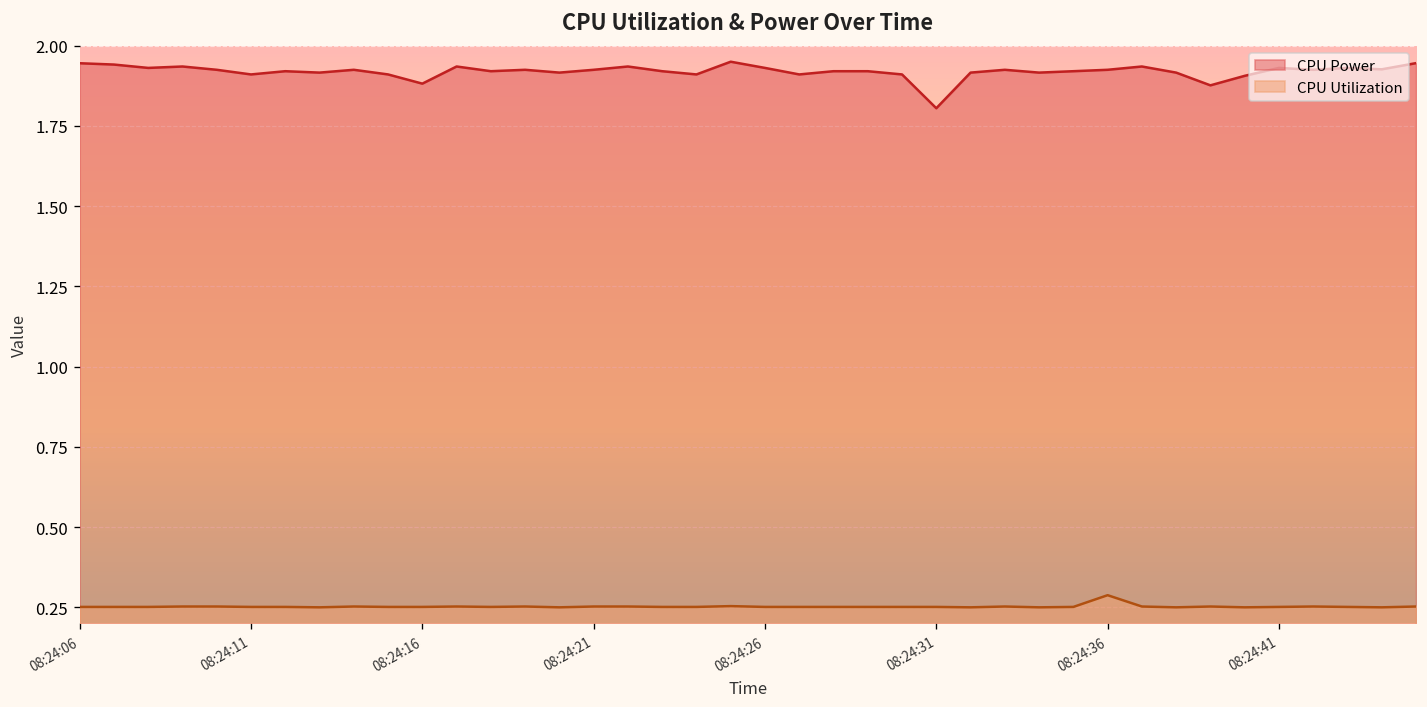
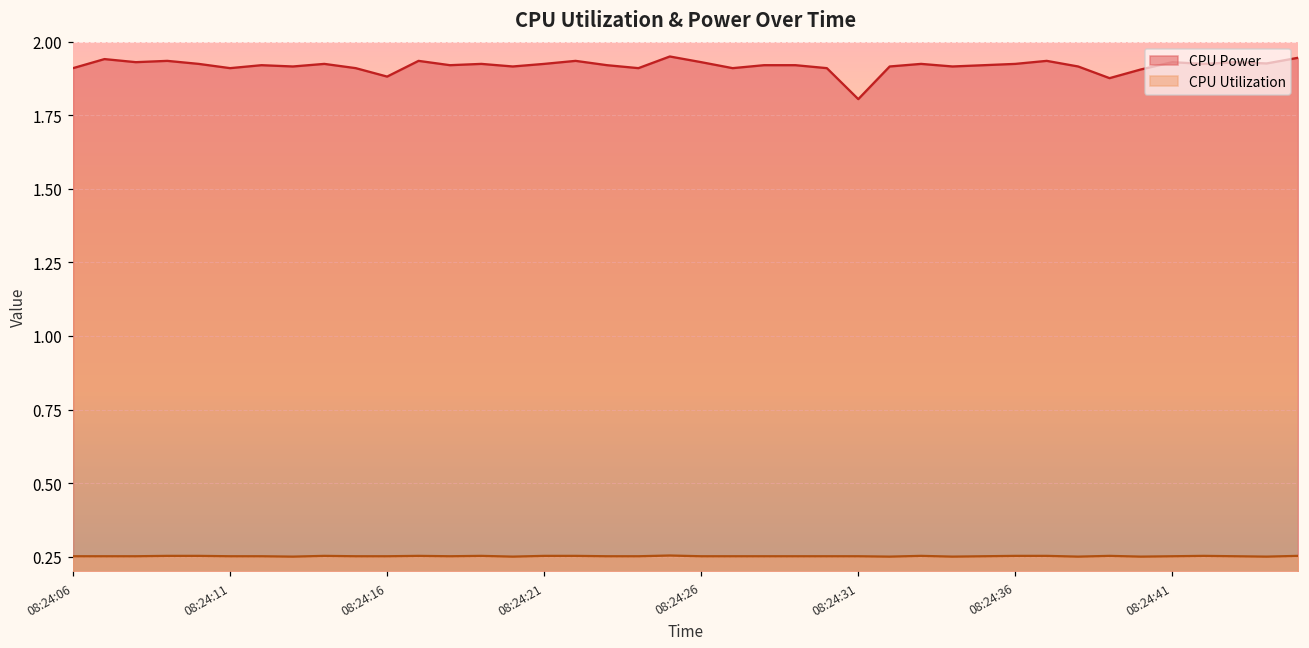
CPU Power, 08:24:06: 1.95 -> 1.91
CPU Utilization, 08:24:36: 0.29 -> 0.25
